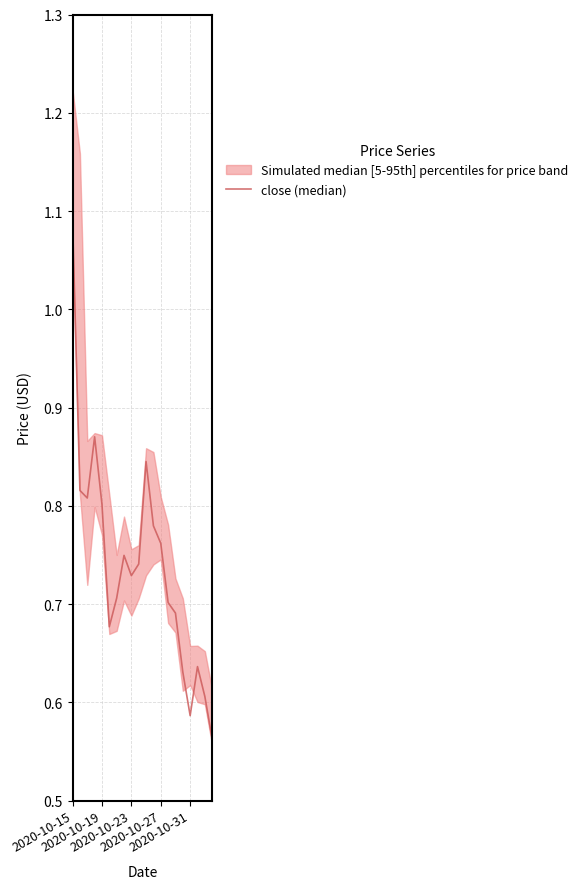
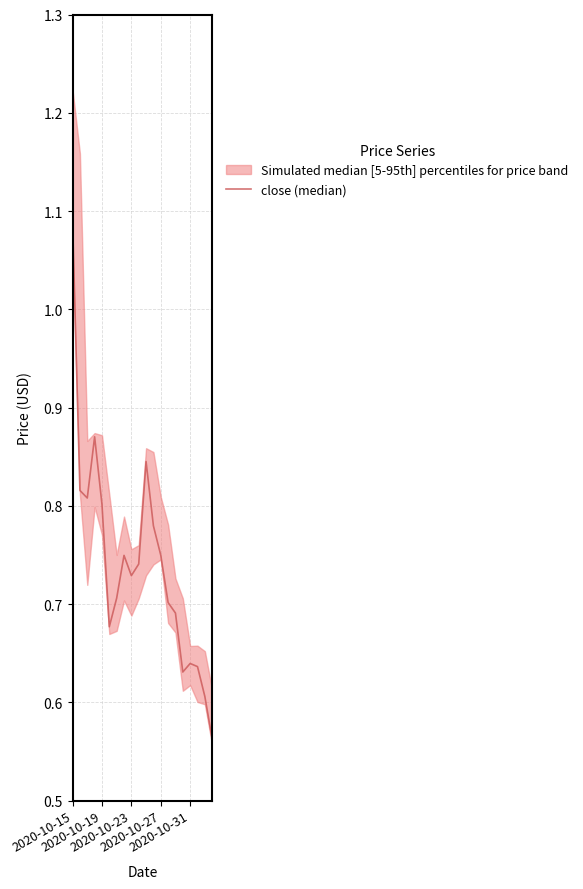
close (median), 2020-10-27: 0.76 -> 0.75
close (median), 2020-10-31: 0.59 -> 0.64
